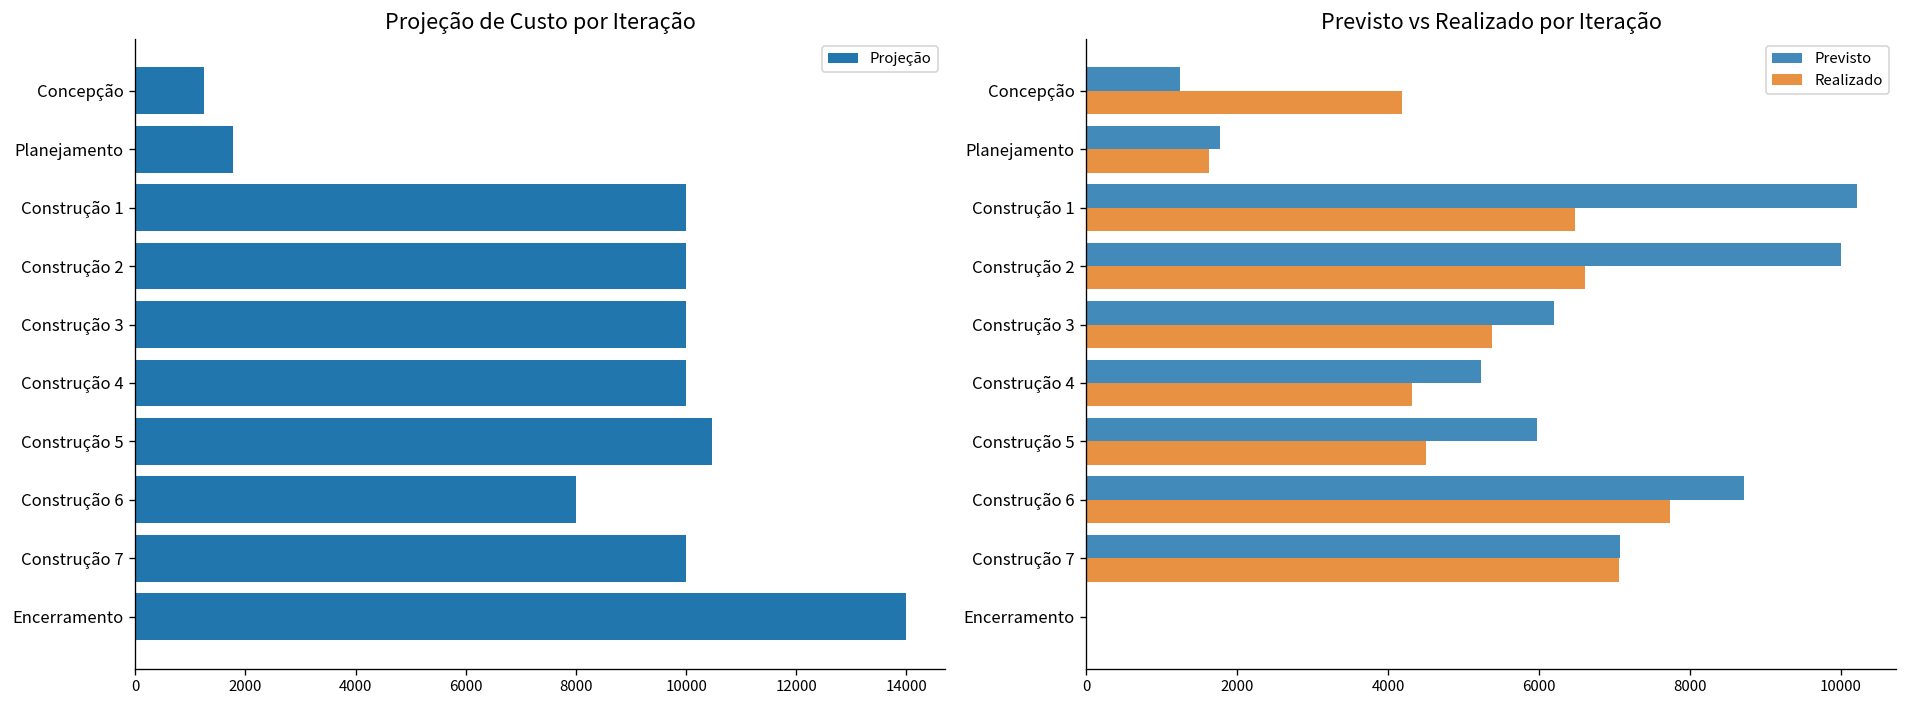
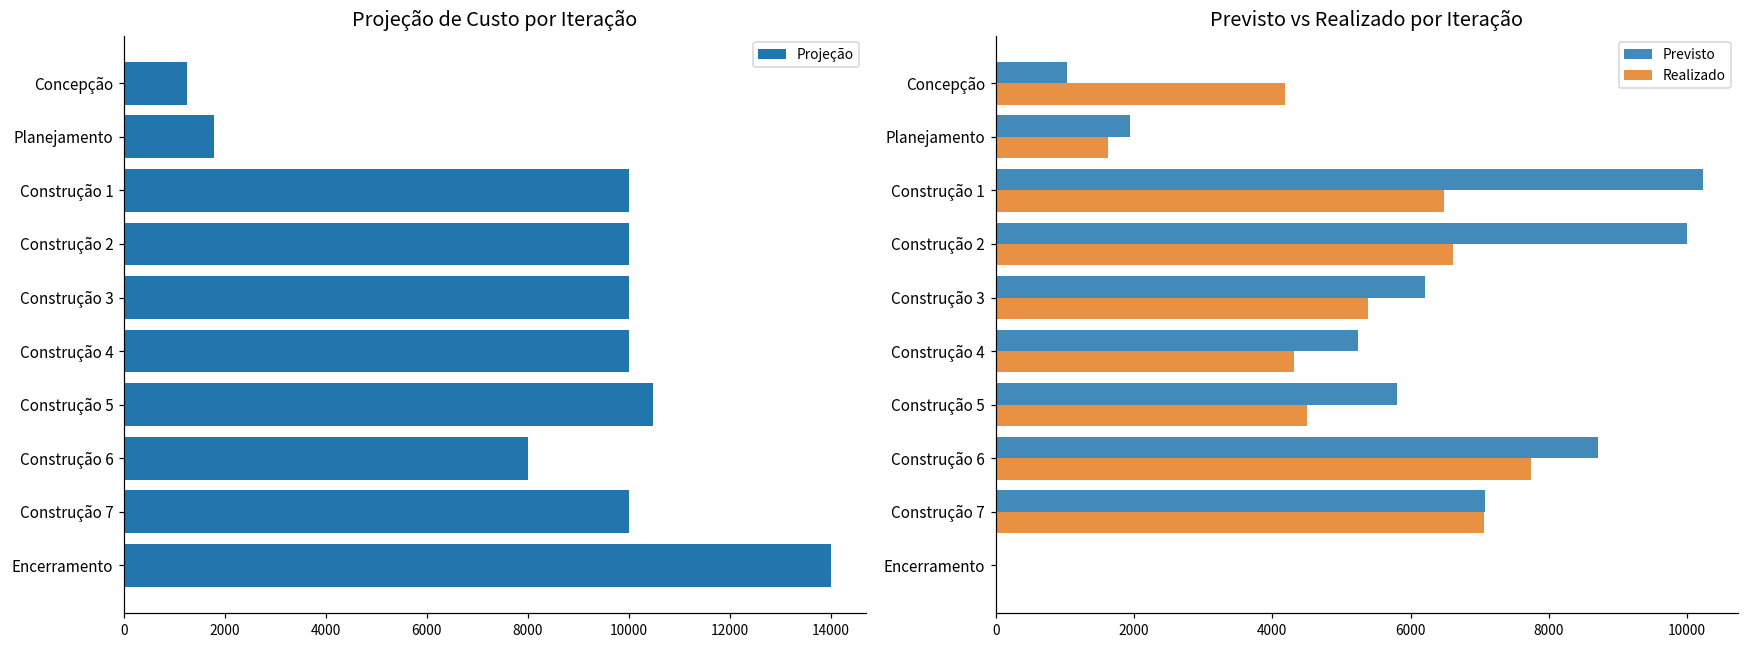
Previsto vs Realizado por Iteração, Previsto, Concepção: 1200 -> 1000
Previsto vs Realizado por Iteração, Previsto, Planejamento: 1800 -> 1900
Previsto vs Realizado por Iteração, Previsto, Construção 5: 6000 -> 5800
